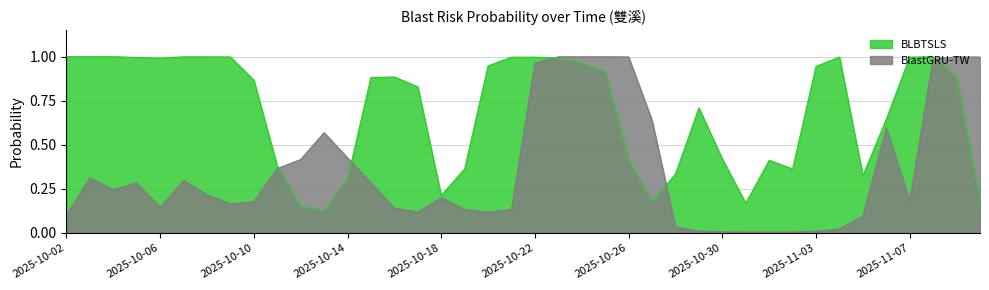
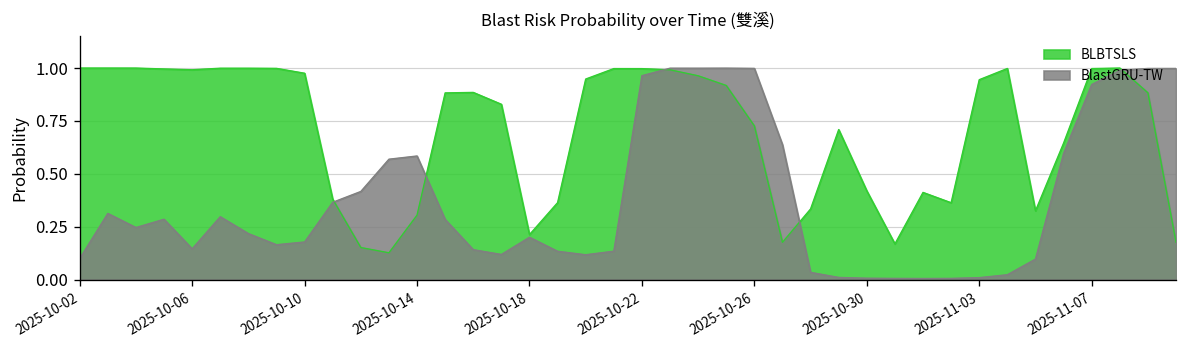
BLBTSLS, 2025-10-10: 0.87 -> 0.98
BlastGRU-TW, 2025-10-14: 0.43 -> 0.58
BLBTSLS, 2025-10-26: 0.42 -> 0.73
BlastGRU-TW, 2025-11-07: 0.18 -> 0.92
